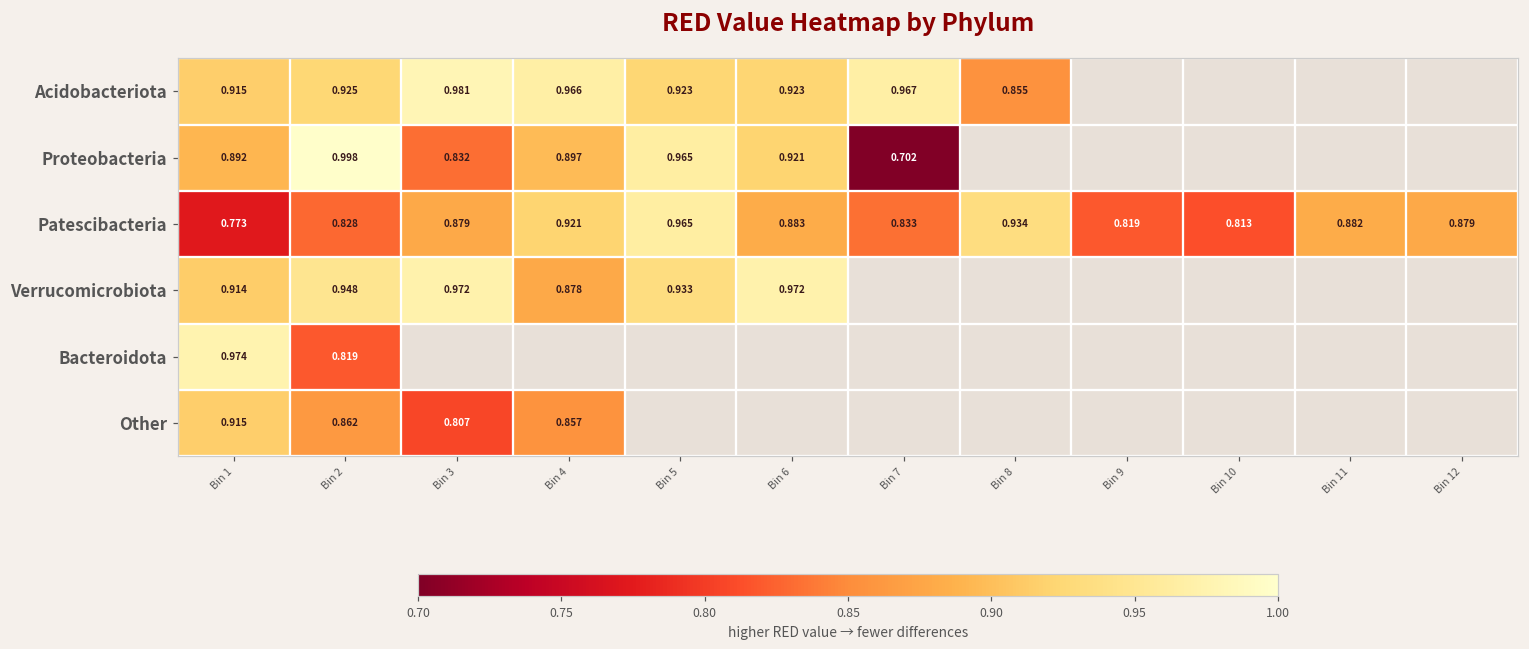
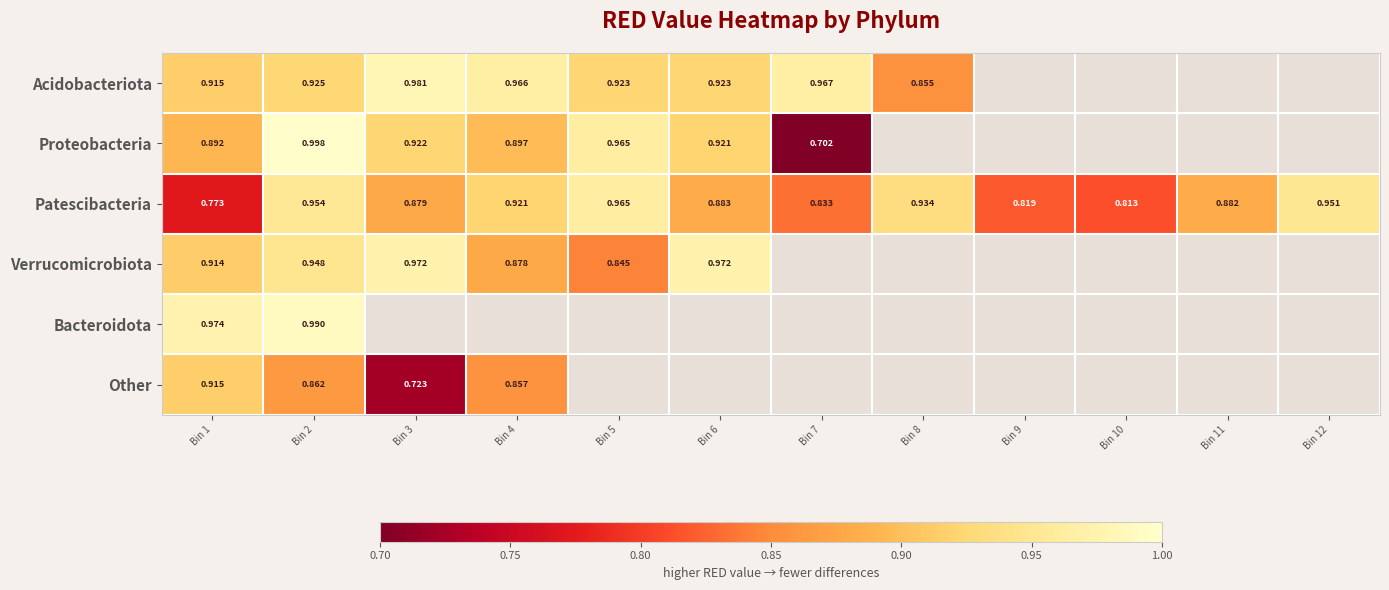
Proteobacteria, Bin 3: 0.832 -> 0.922
Patescibacteria, Bin 2: 0.828 -> 0.954
Patescibacteria, Bin 12: 0.879 -> 0.951
Verrucomicrobiota, Bin 5: 0.933 -> 0.845
Bacteroidota, Bin 2: 0.819 -> 0.990
Other, Bin 3: 0.807 -> 0.723
